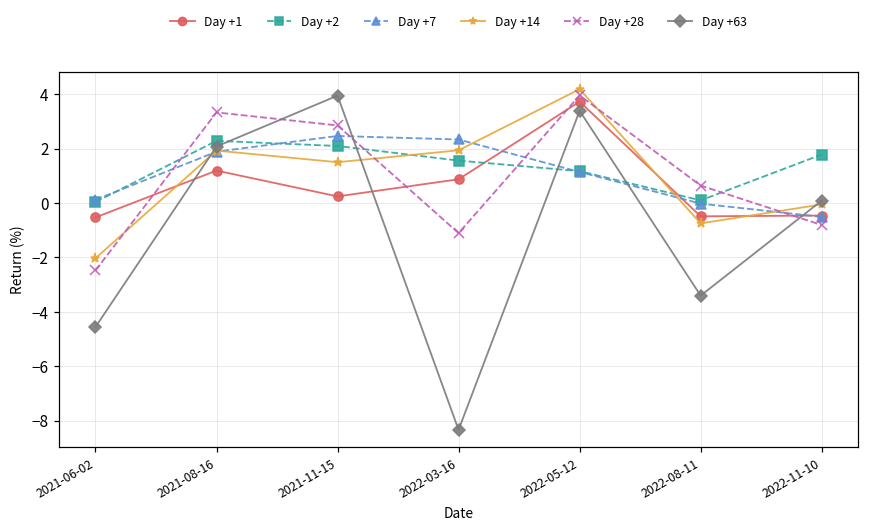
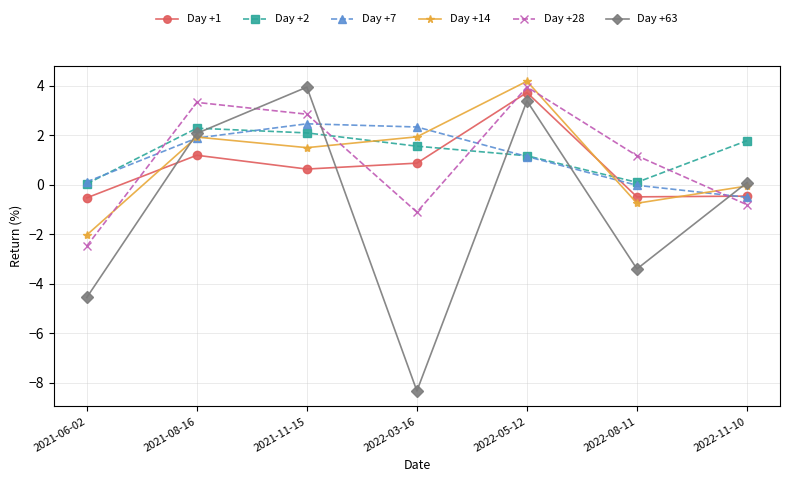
Day +1, 2021-11-15: 0.2 -> 0.6
Day +28, 2022-08-11: 0.6 -> 1.2
